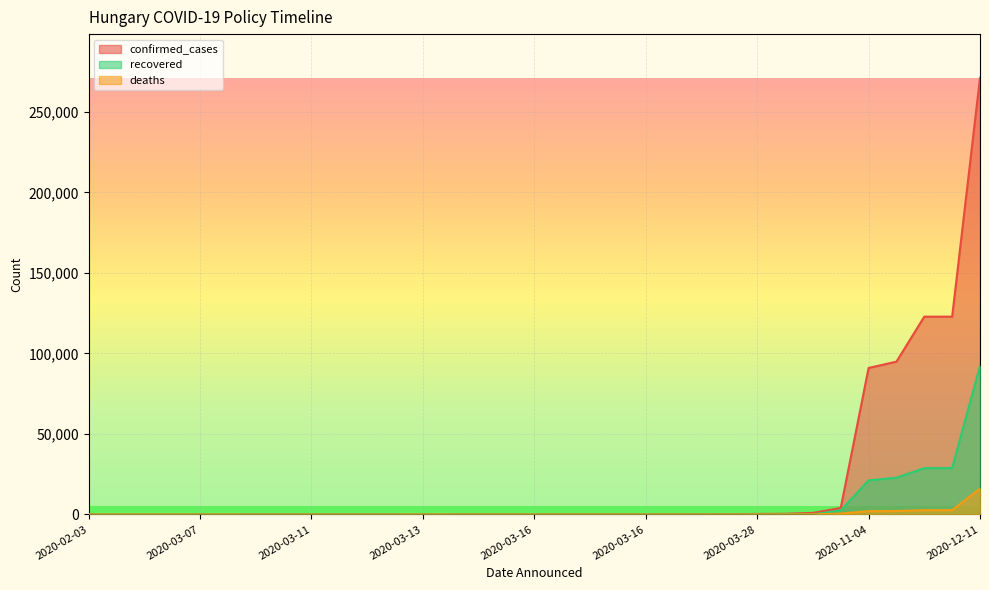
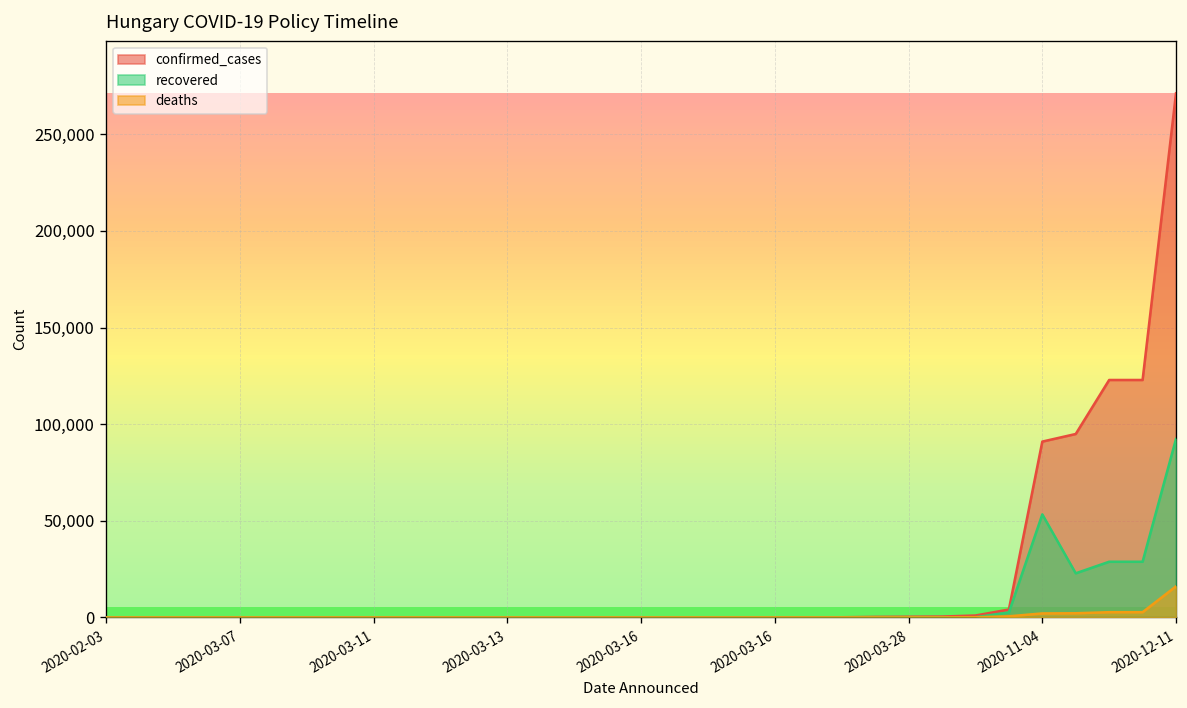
recovered, 2020-11-04: 21,000 -> 53,000
